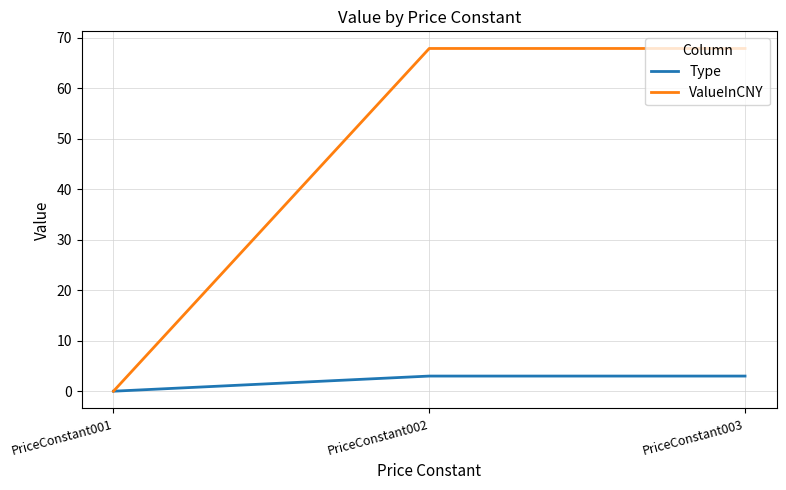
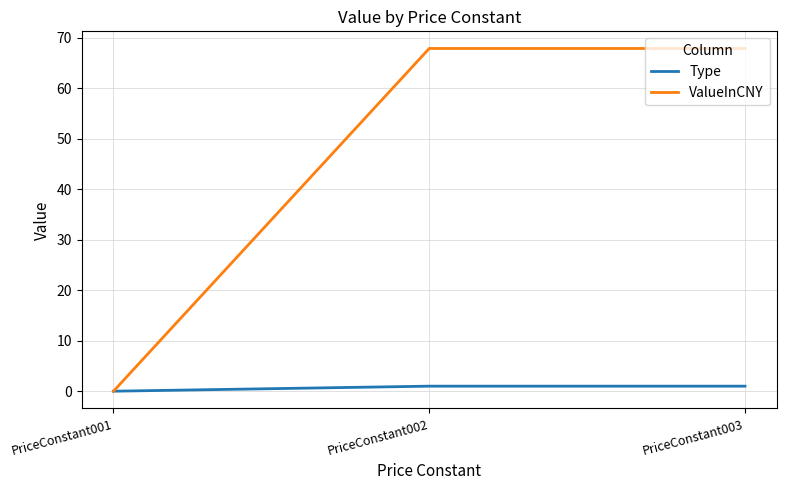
Type, PriceConstant002: 3 -> 1
Type, PriceConstant003: 3 -> 1
